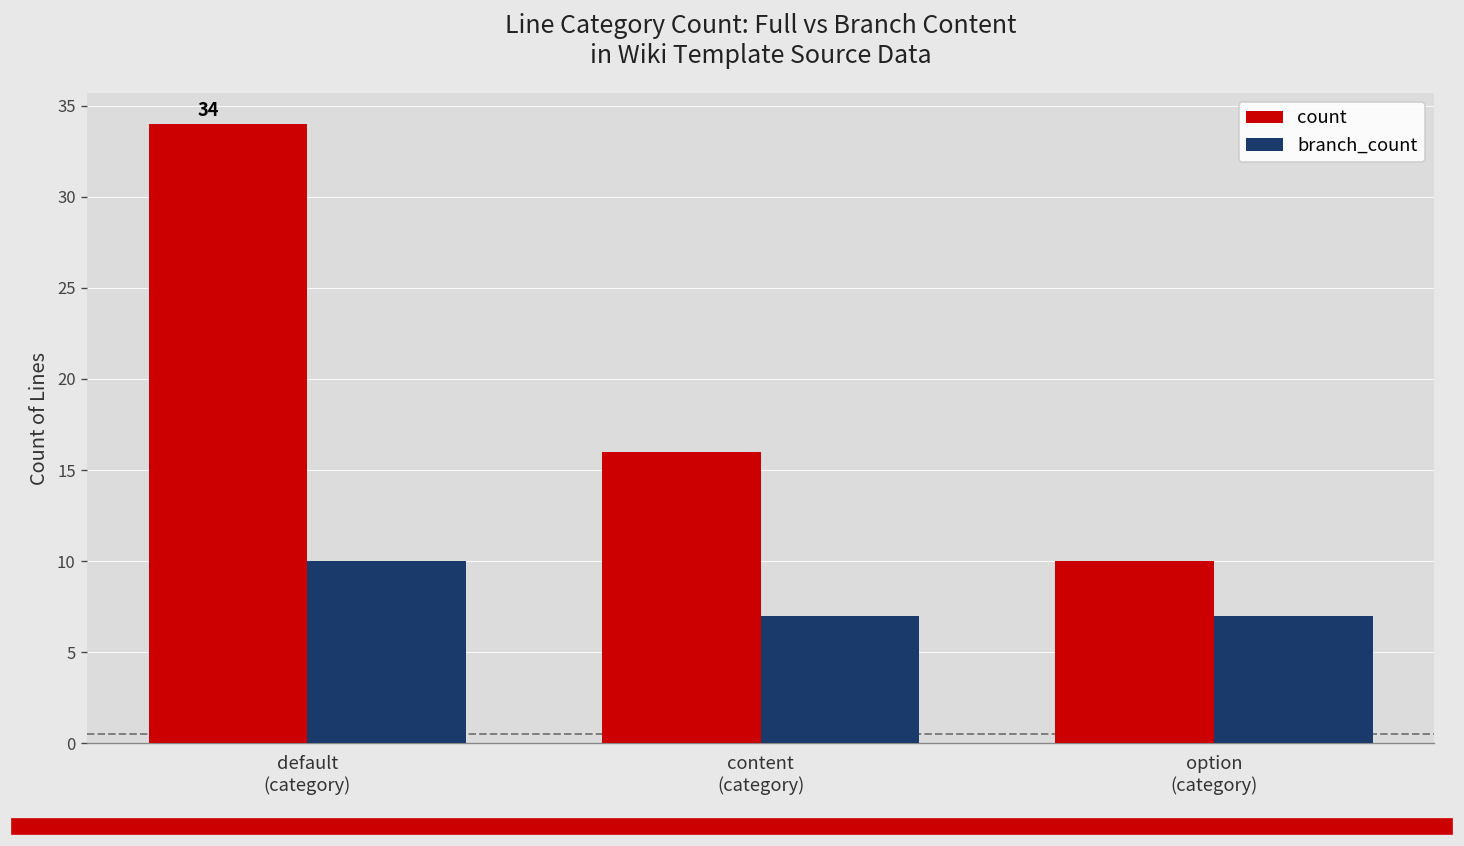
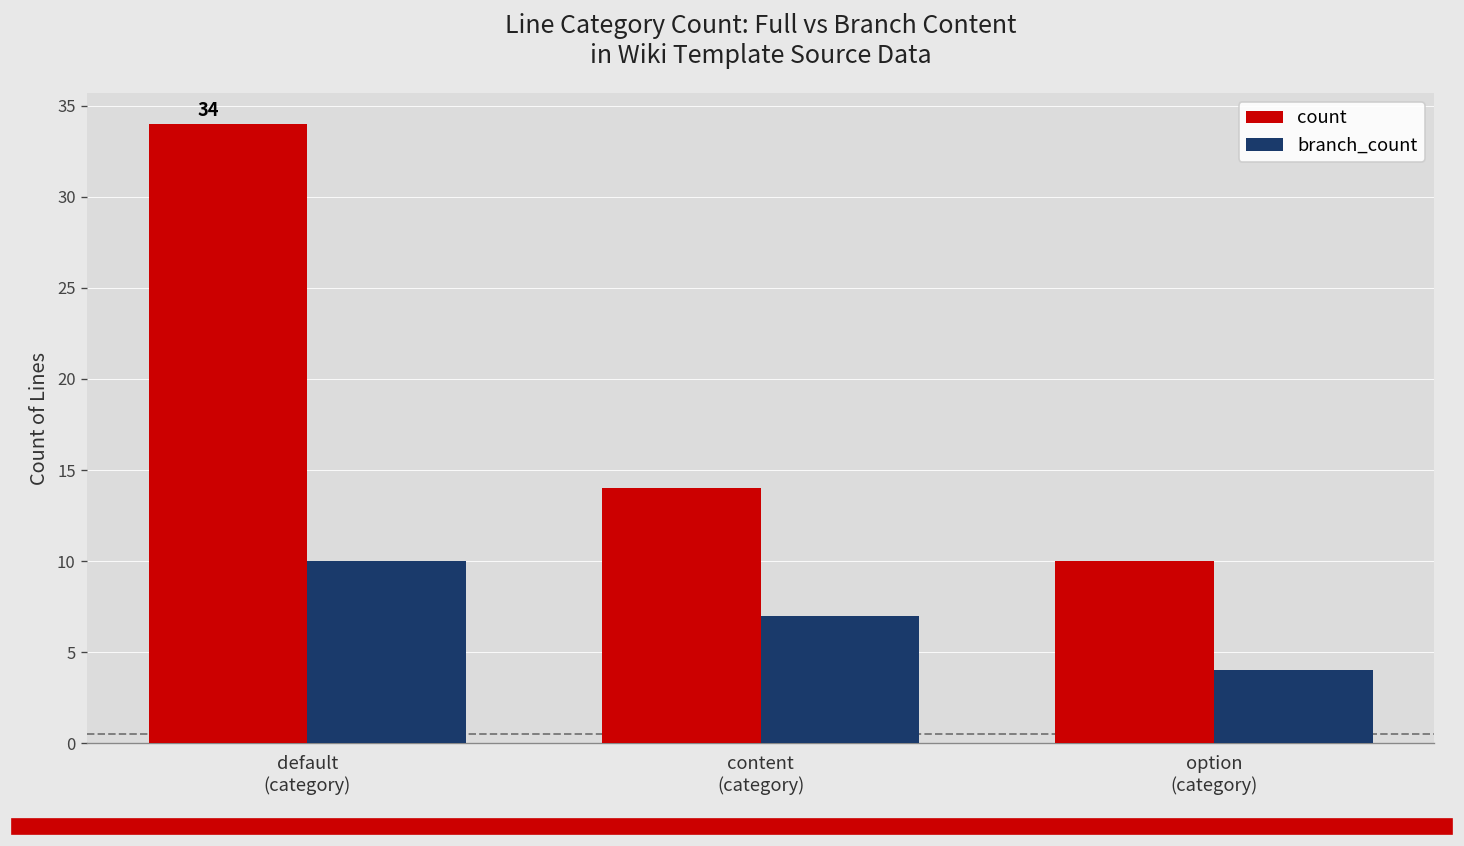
count, content (category): 16 -> 14
branch_count, option (category): 7 -> 4
